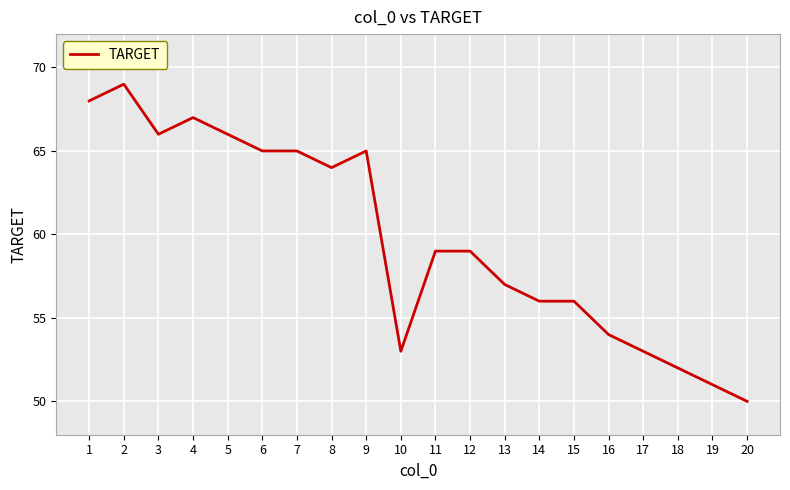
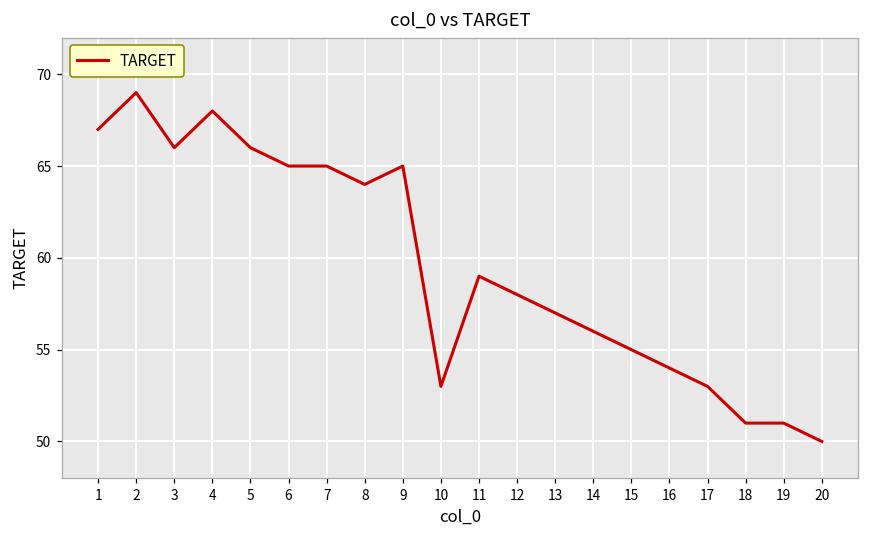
1: 68 -> 67
4: 67 -> 68
12: 59 -> 58
15: 56 -> 55
18: 52 -> 51
